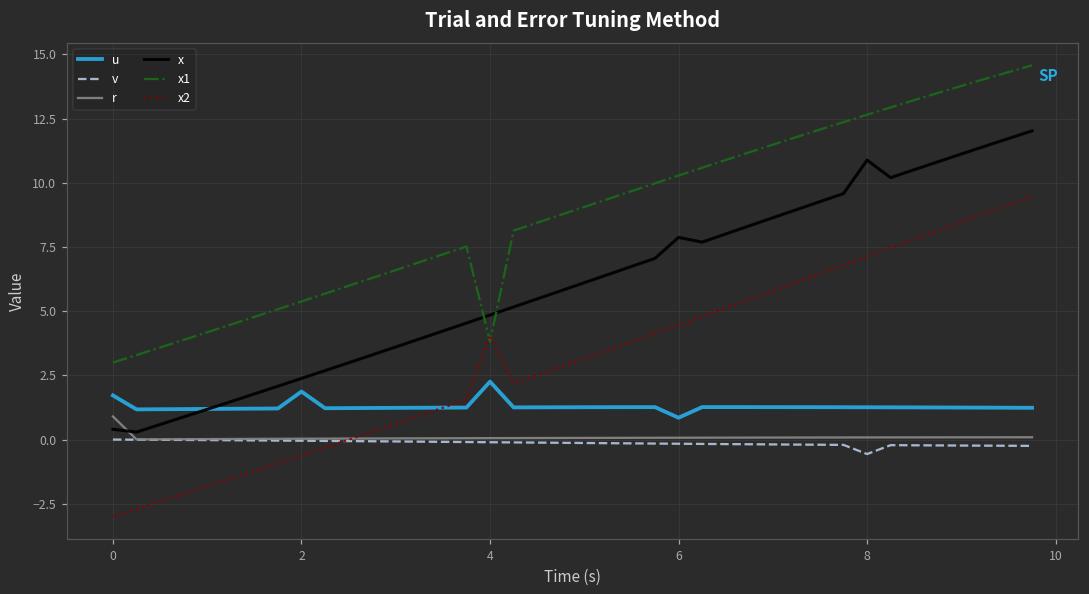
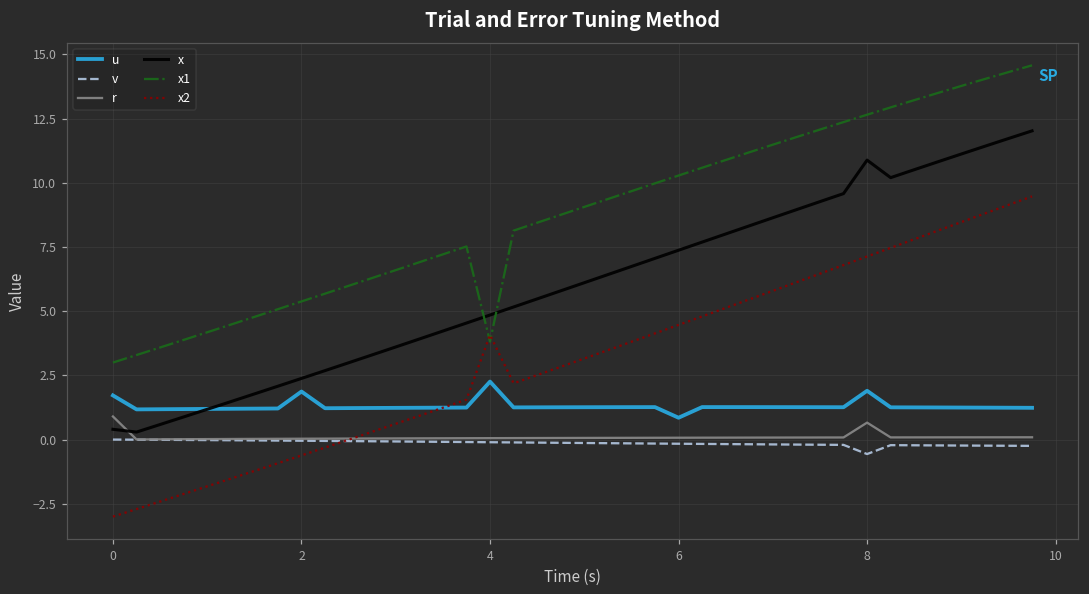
x, 6: 7.9 -> 7.4
u, 8: 1.3 -> 1.9
r, 8: 0.1 -> 0.7
